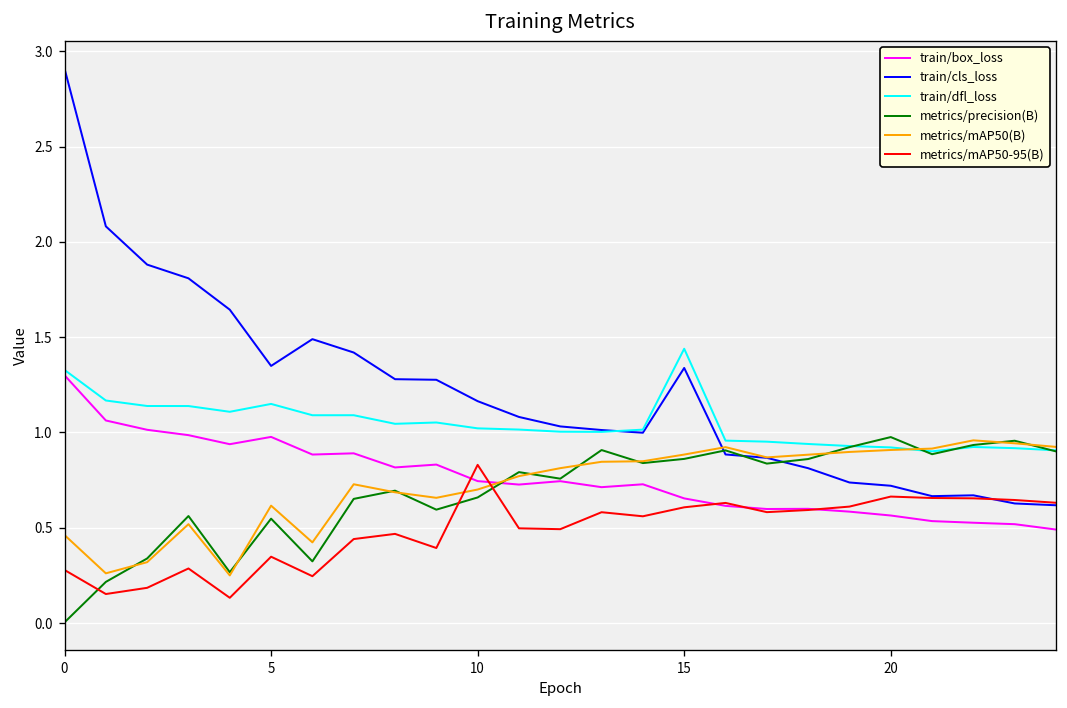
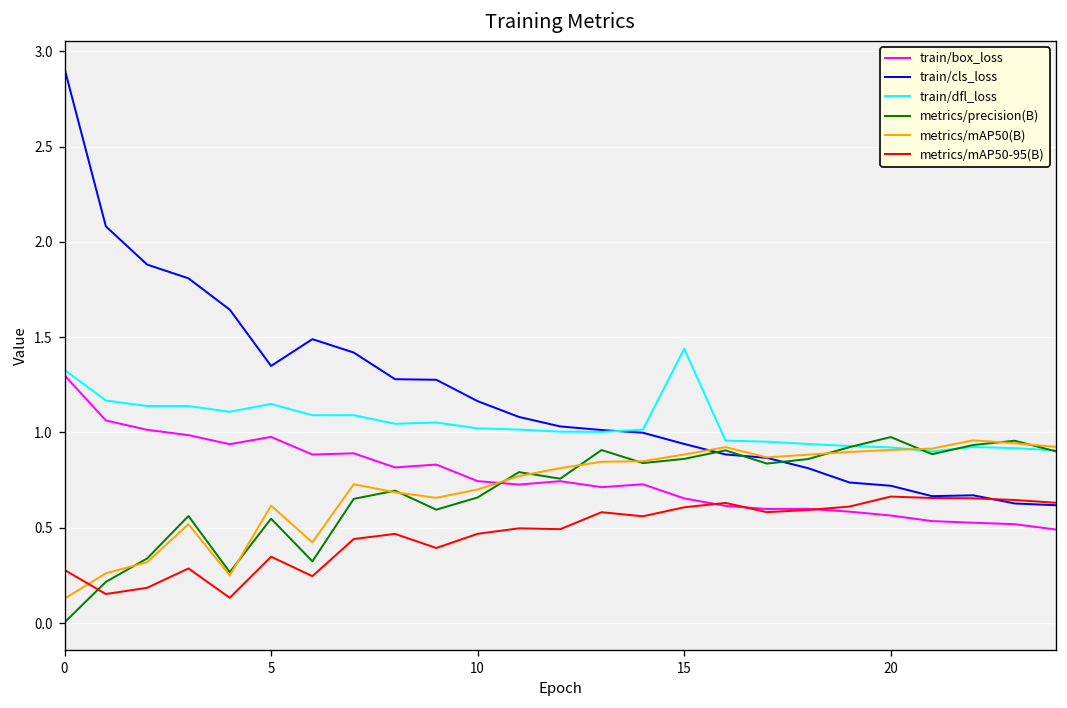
metrics/mAP50(B), 0: 0.46 -> 0.13
metrics/mAP50-95(B), 10: 0.83 -> 0.47
train/cls_loss, 15: 1.34 -> 0.94
